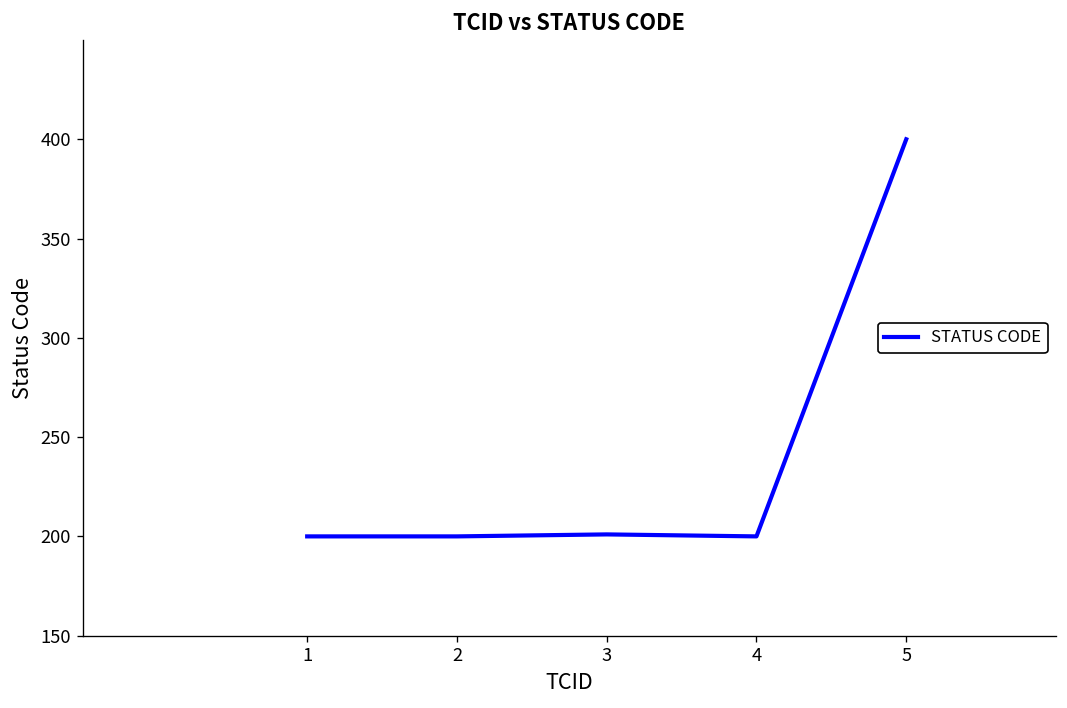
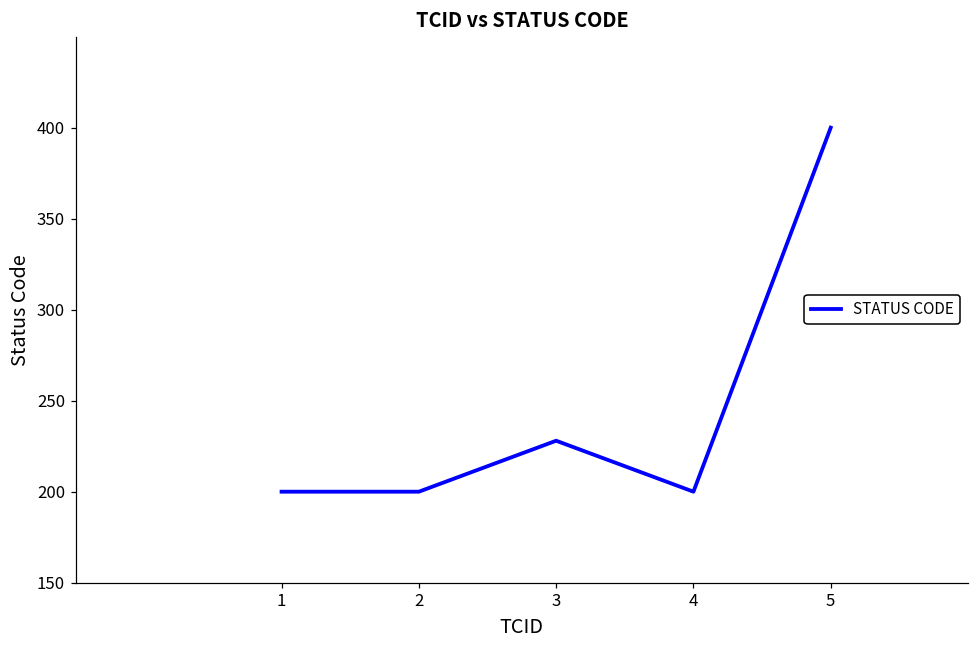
3: 201 -> 228
